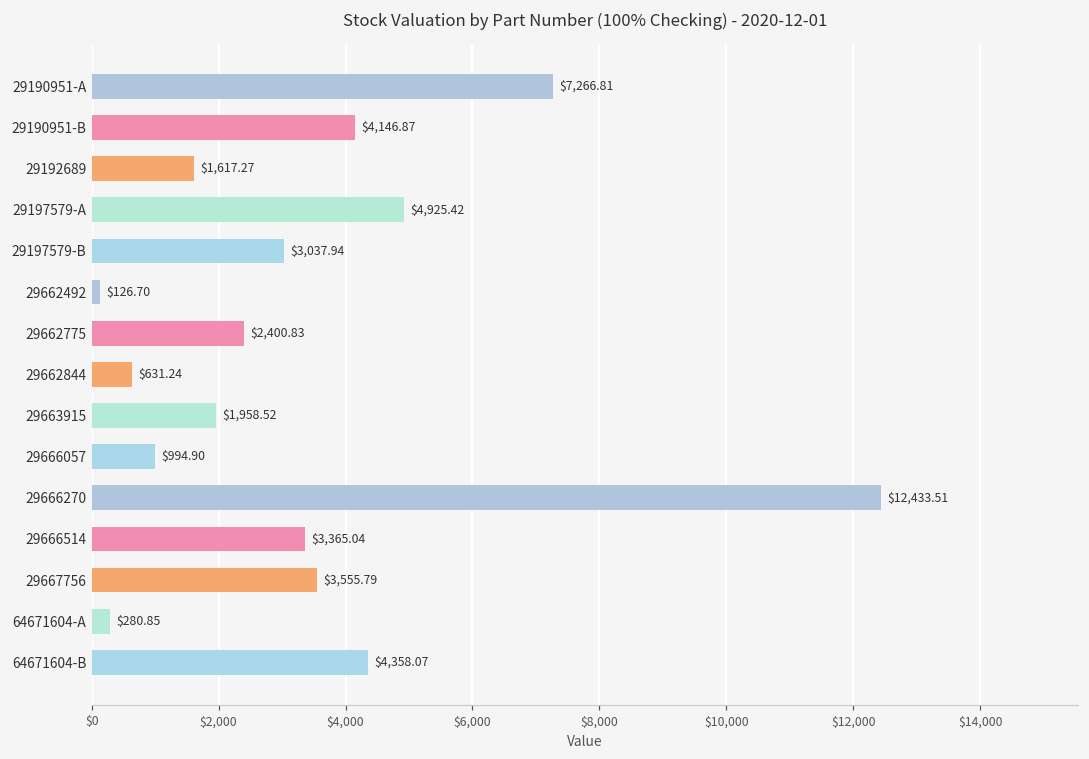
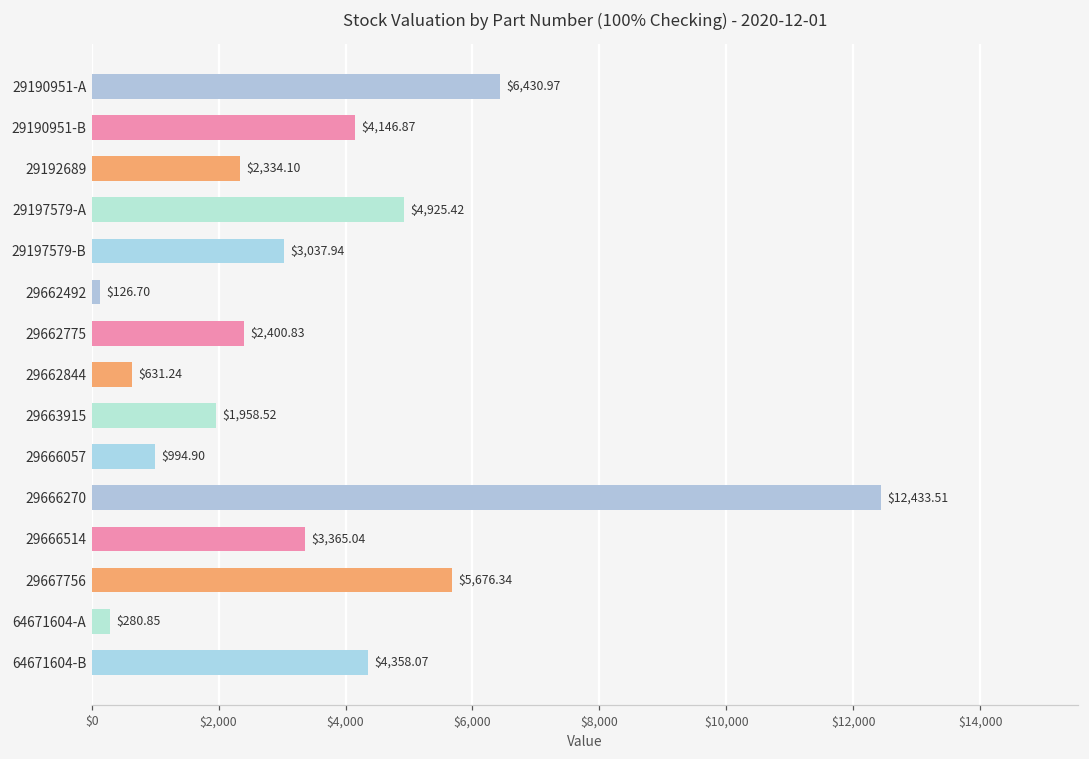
29190951-A: $7,266.81 -> $6,430.97
29192689: $1,617.27 -> $2,334.10
29667756: $3,555.79 -> $5,676.34
